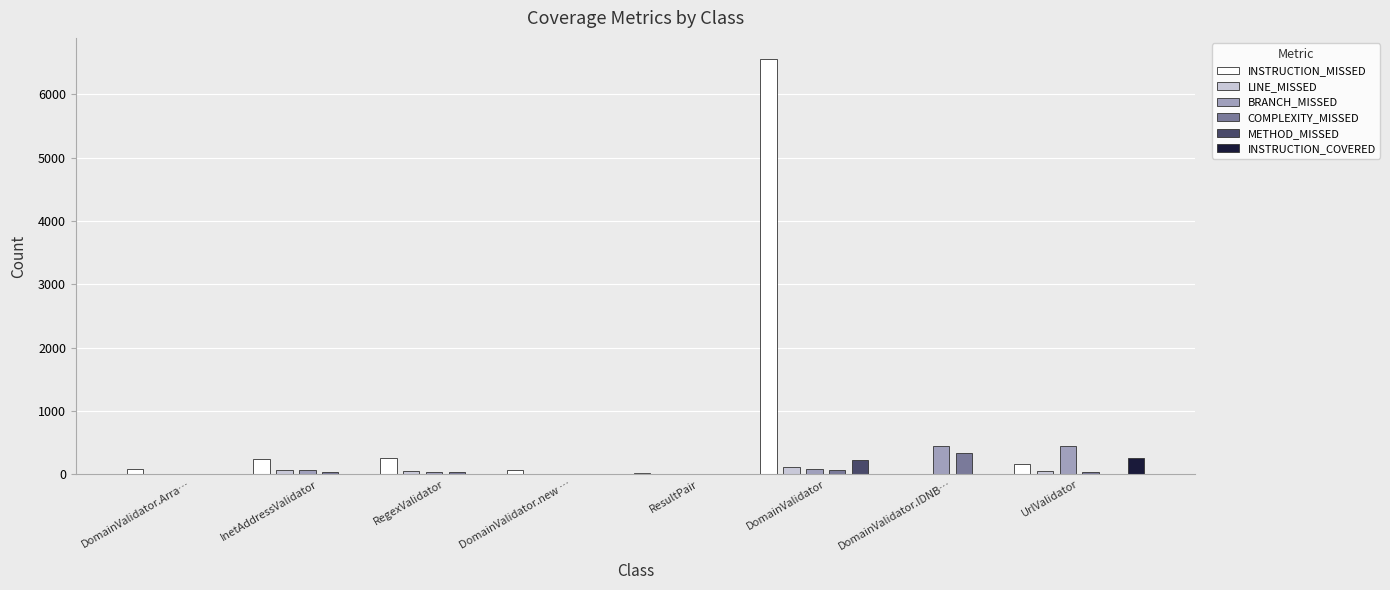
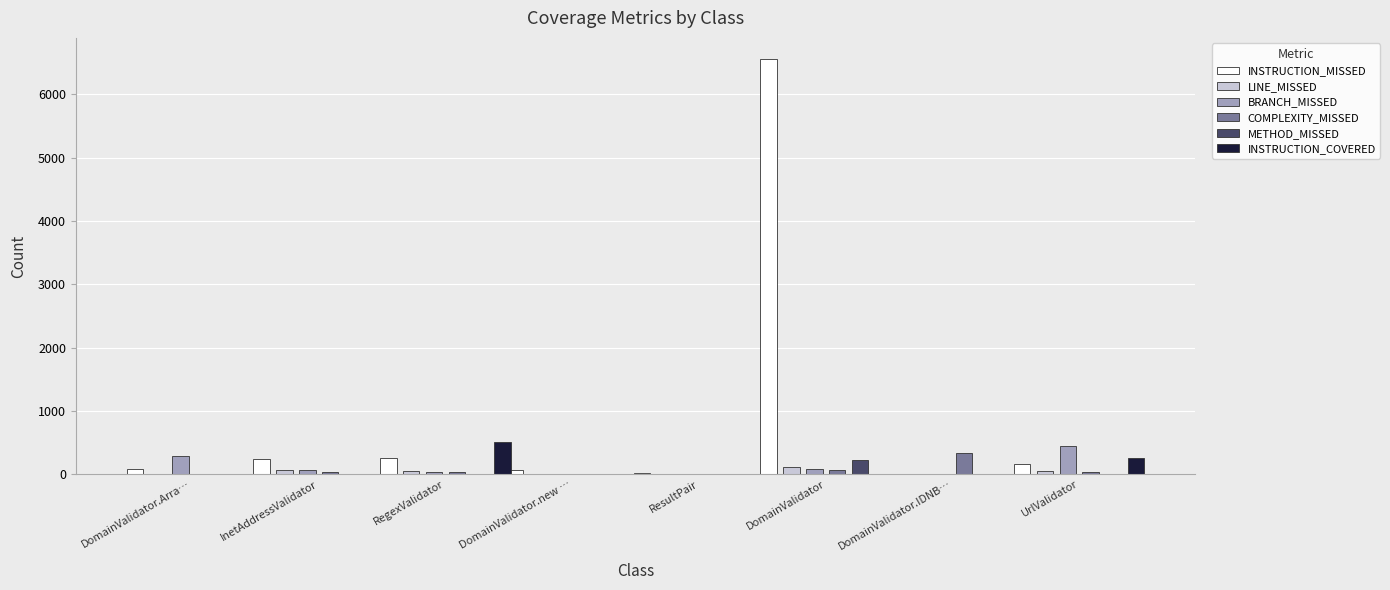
BRANCH_MISSED, DomainValidator.Arra…: 0 -> 300
INSTRUCTION_COVERED, RegexValidator: 0 -> 500
BRANCH_MISSED, DomainValidator.IDNB…: 400 -> 0
